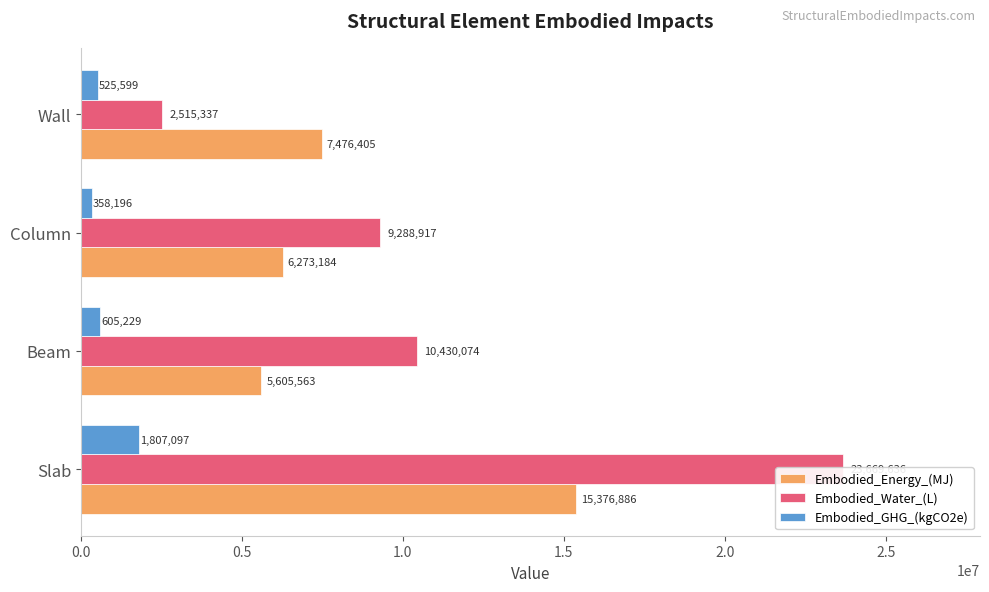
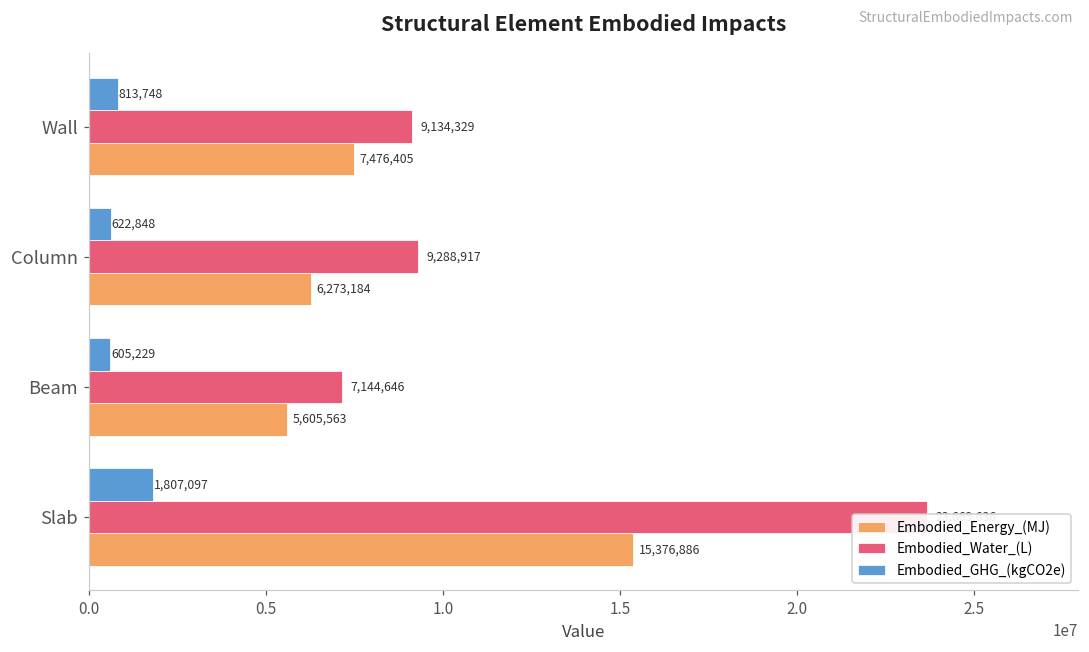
Embodied_GHG_(kgCO2e), Wall: 525,599 -> 813,748
Embodied_Water_(L), Wall: 2,515,337 -> 9,134,329
Embodied_GHG_(kgCO2e), Column: 358,196 -> 622,848
Embodied_Water_(L), Beam: 10,430,074 -> 7,144,646
